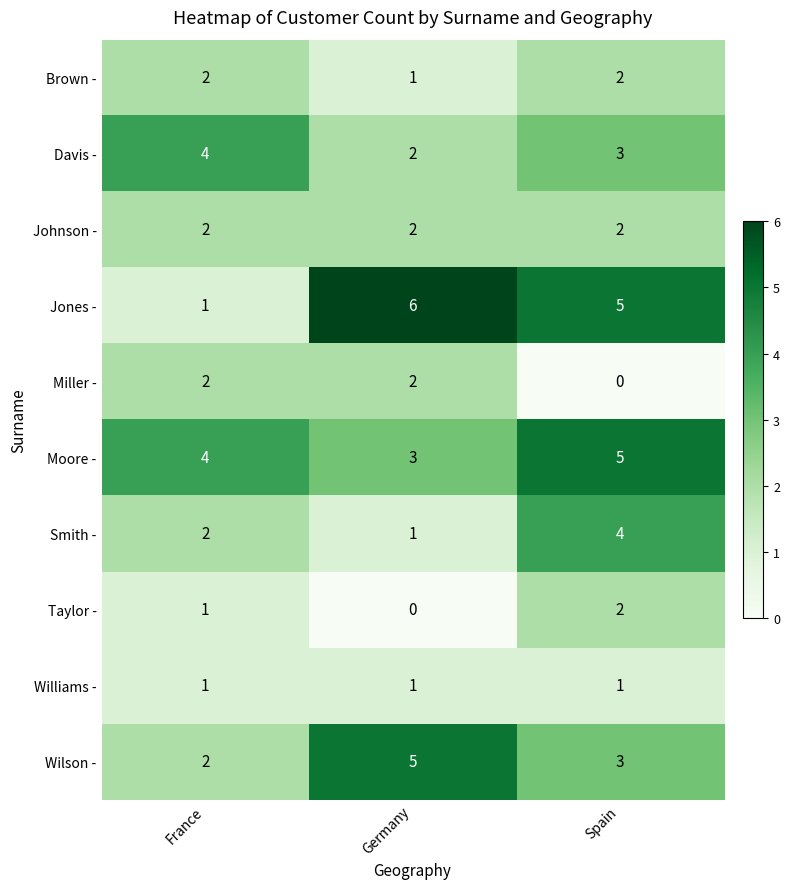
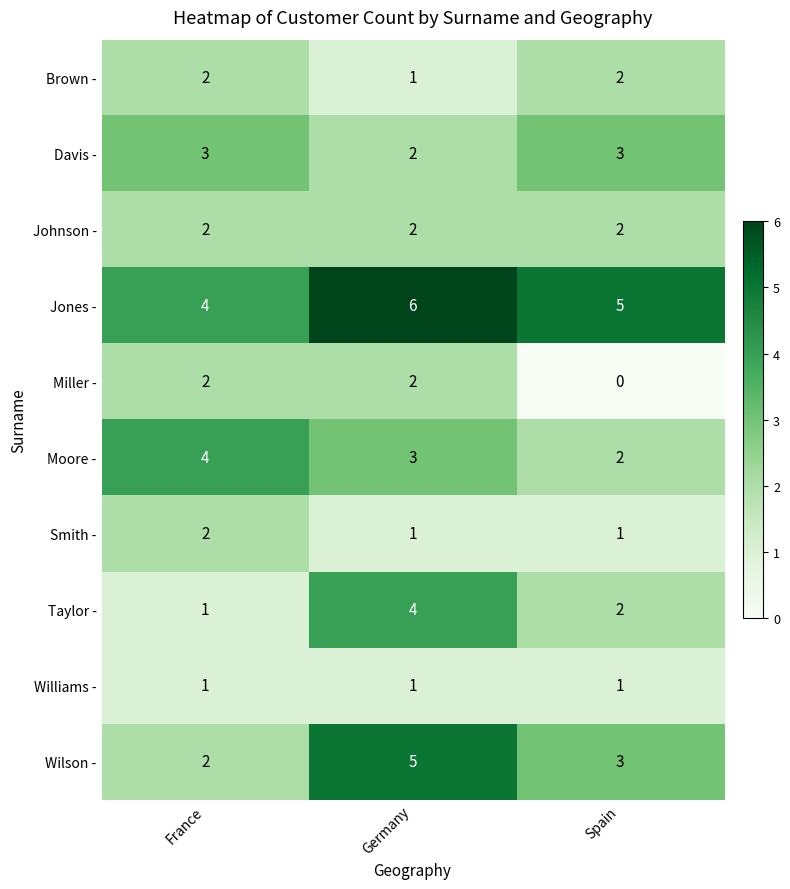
Davis -, France: 4 -> 3
Jones -, France: 1 -> 4
Moore -, Spain: 5 -> 2
Smith -, Spain: 4 -> 1
Taylor -, Germany: 0 -> 4
